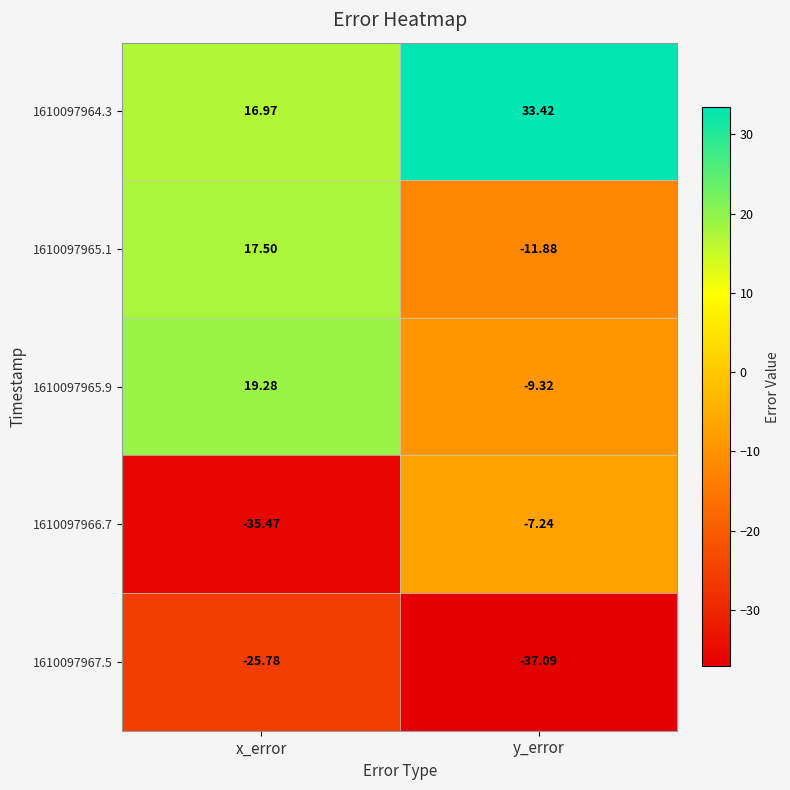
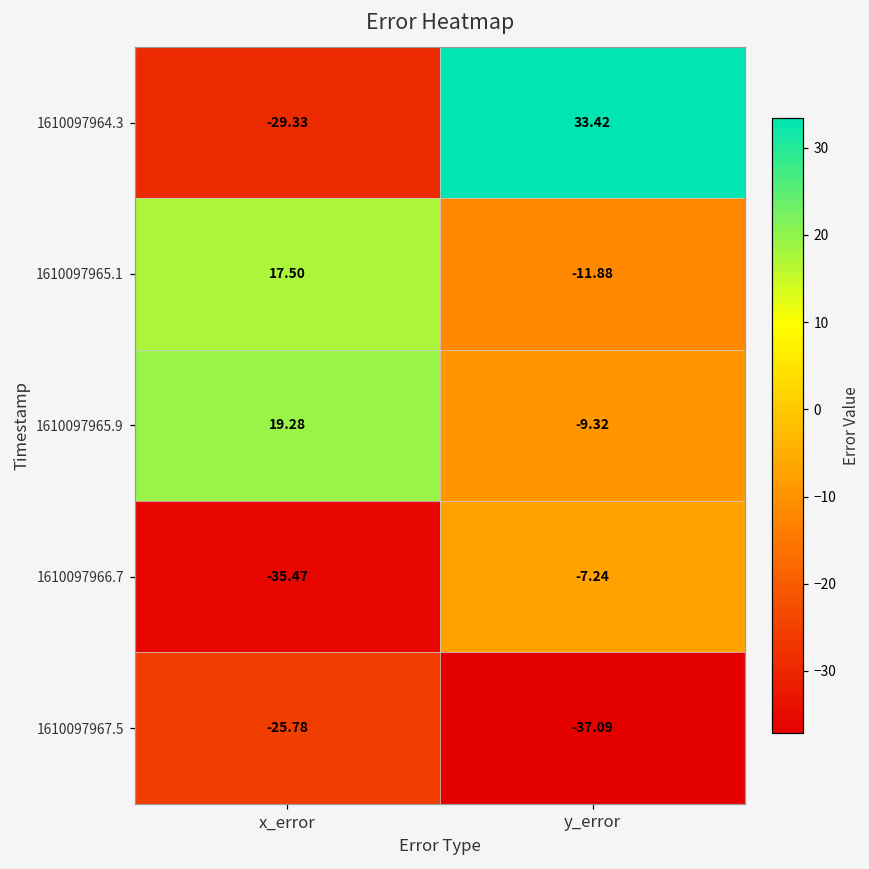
1610097964.3, x_error: 16.97 -> -29.33
